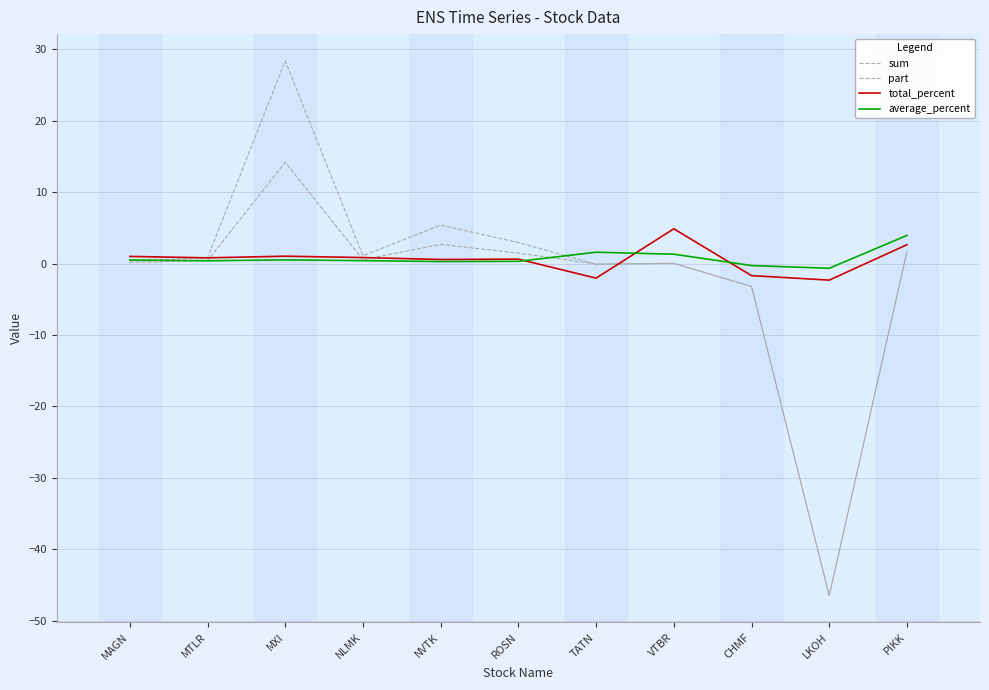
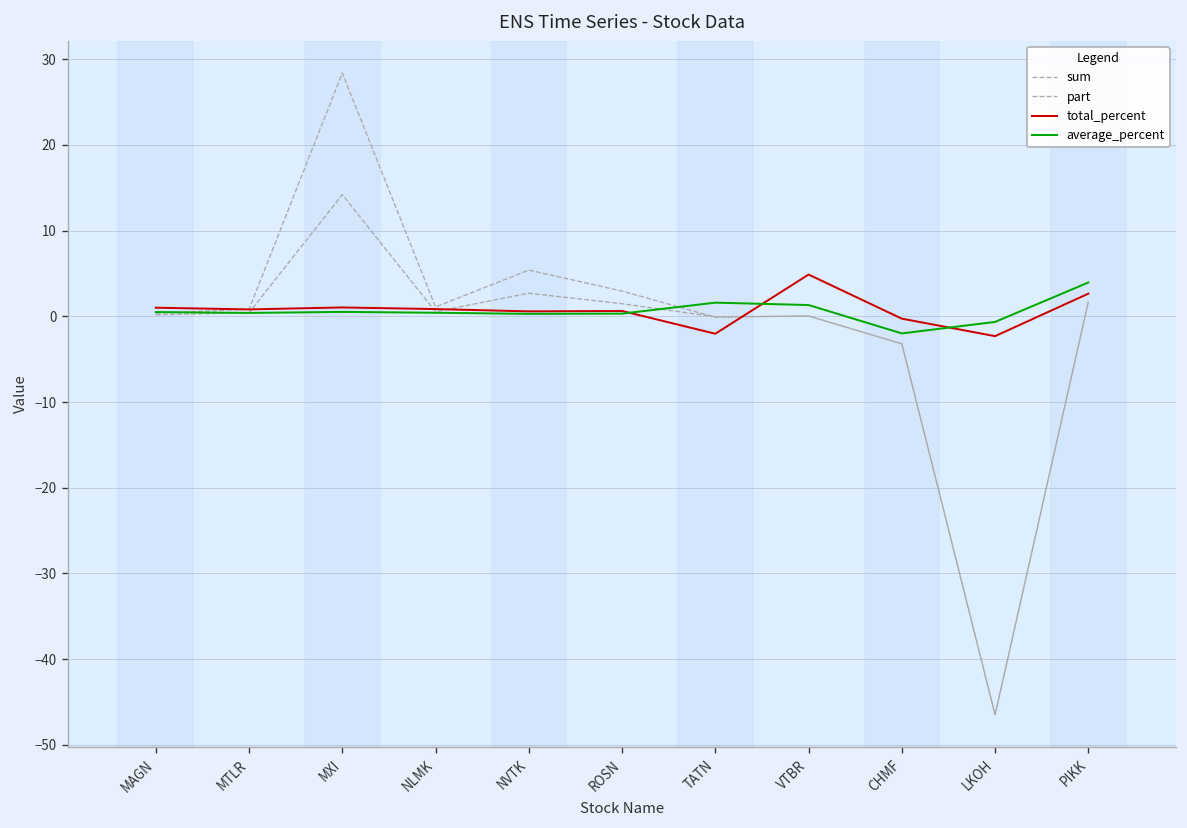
total_percent, CHMF: -2 -> 0
average_percent, CHMF: 0 -> -2
